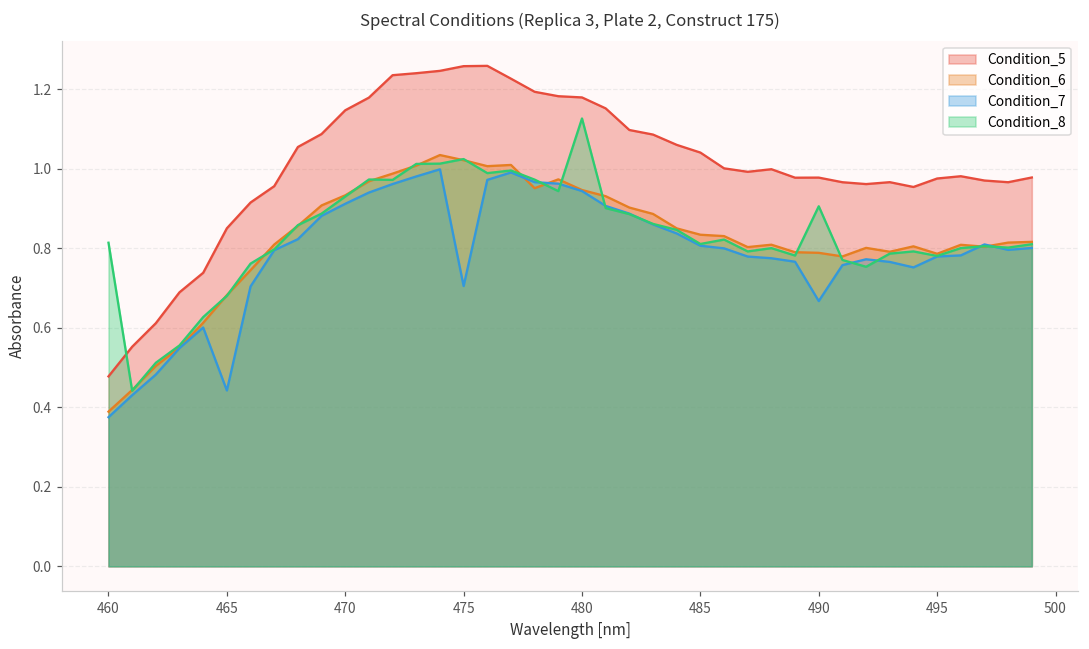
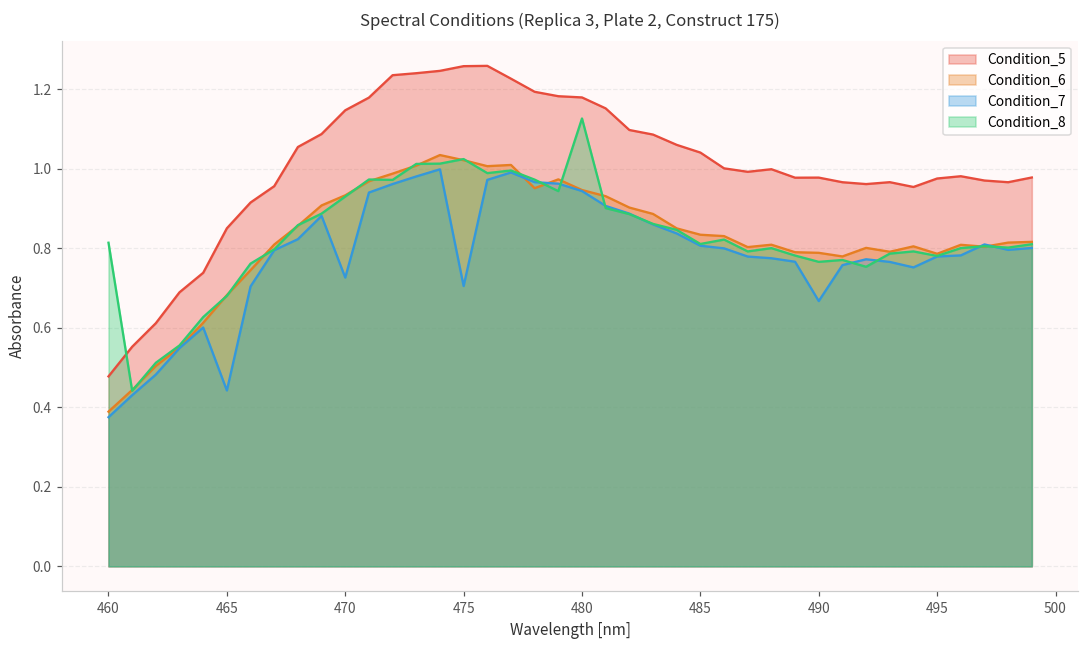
Condition_7, 470: 0.91 -> 0.73
Condition_8, 490: 0.91 -> 0.77
